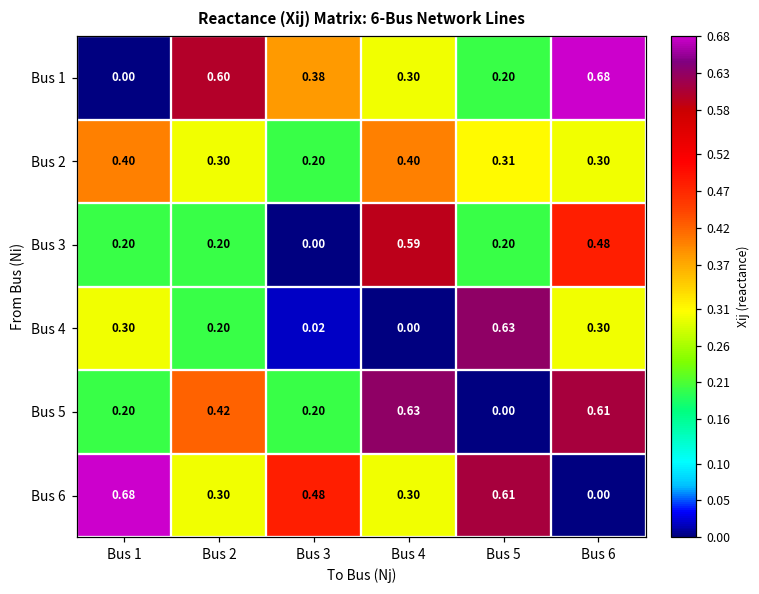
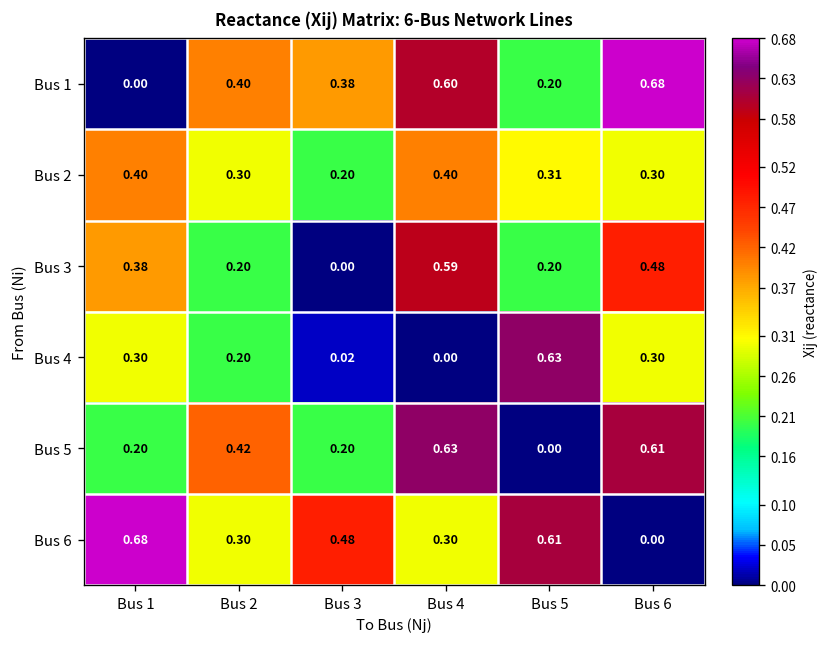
Bus 1, Bus 2: 0.60 -> 0.40
Bus 1, Bus 4: 0.30 -> 0.60
Bus 3, Bus 1: 0.20 -> 0.38
